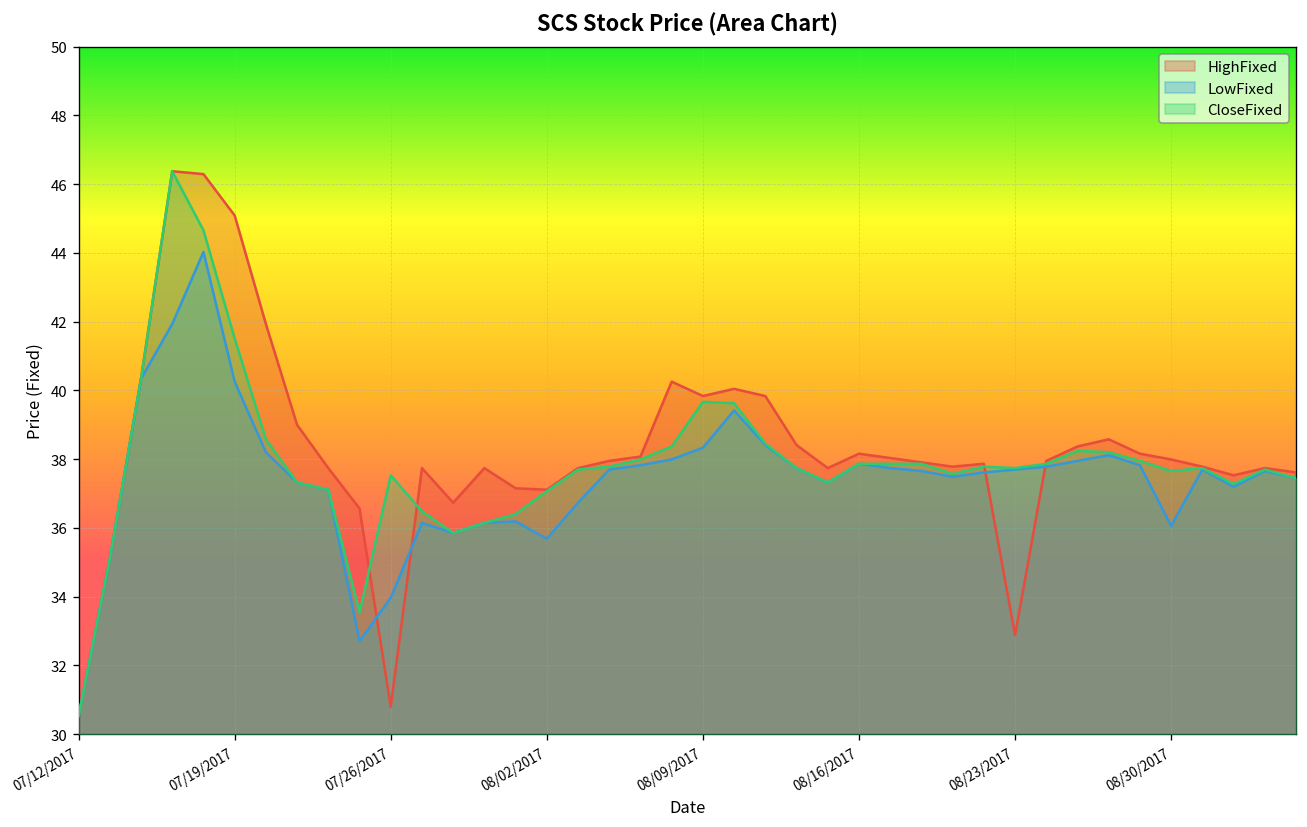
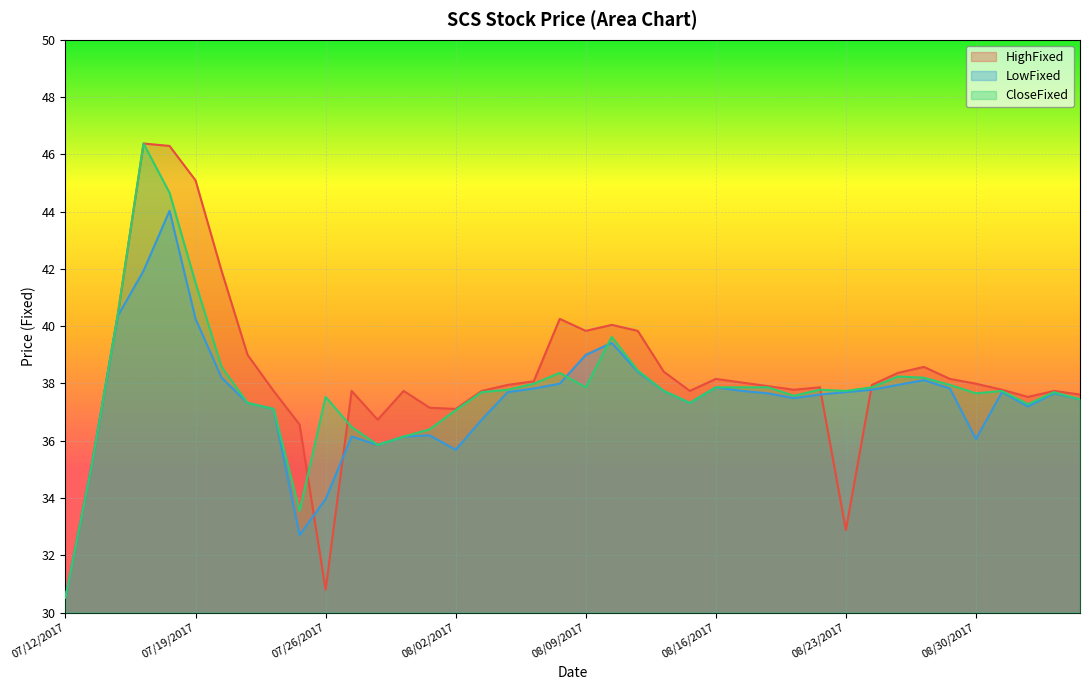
LowFixed, 08/09/2017: 38.3 -> 39.0
CloseFixed, 08/09/2017: 39.7 -> 37.9
